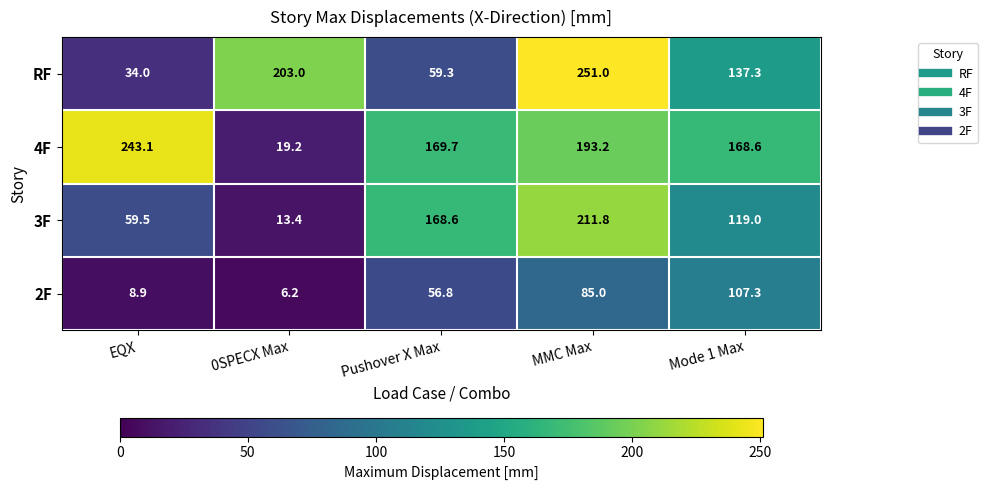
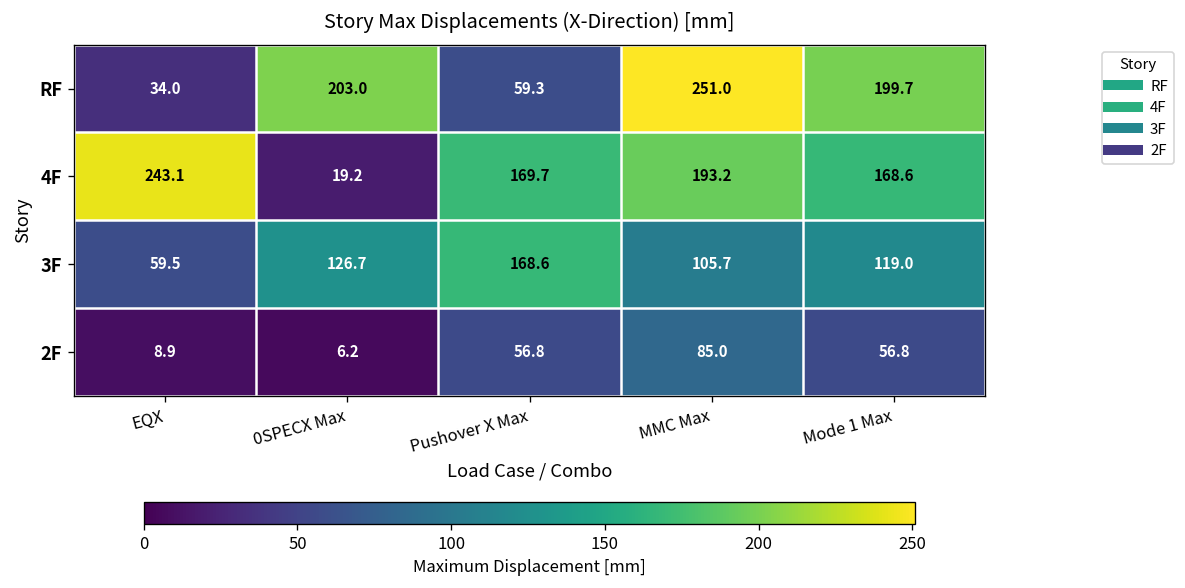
RF, Mode 1 Max: 137.3 -> 199.7
3F, 0SPECX Max: 13.4 -> 126.7
3F, MMC Max: 211.8 -> 105.7
2F, Mode 1 Max: 107.3 -> 56.8
